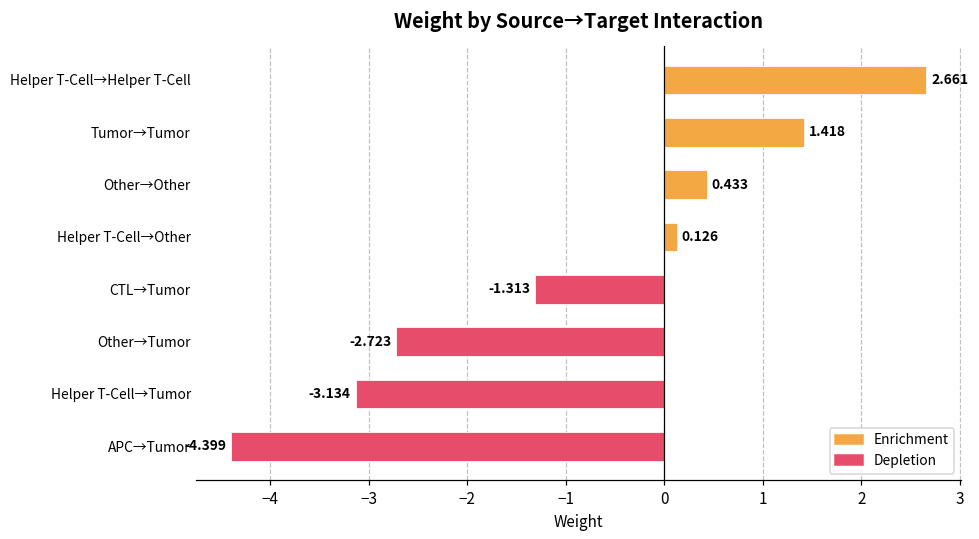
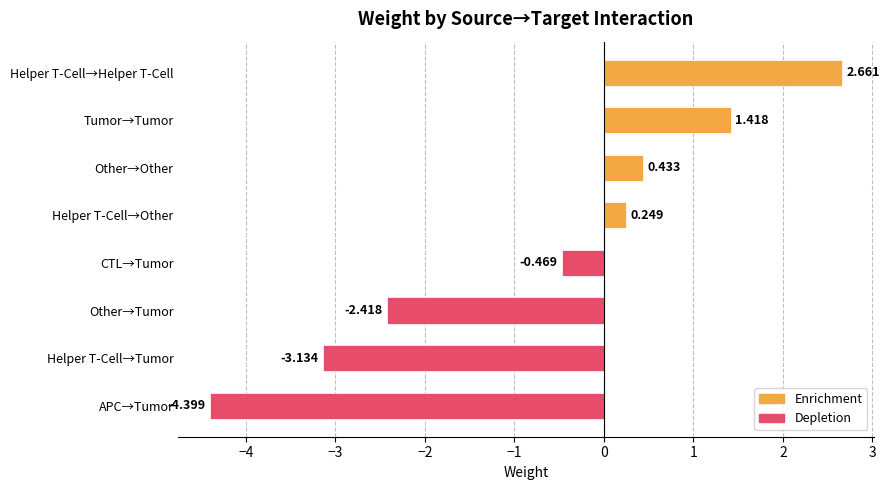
Helper T-Cell→Other: 0.126 -> 0.249
CTL→Tumor: -1.313 -> -0.469
Other→Tumor: -2.723 -> -2.418
